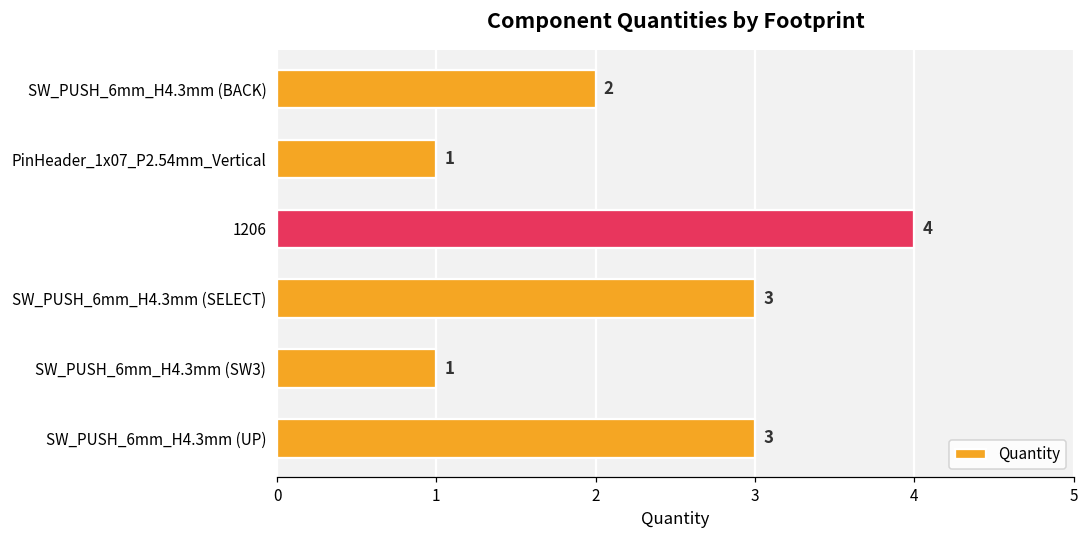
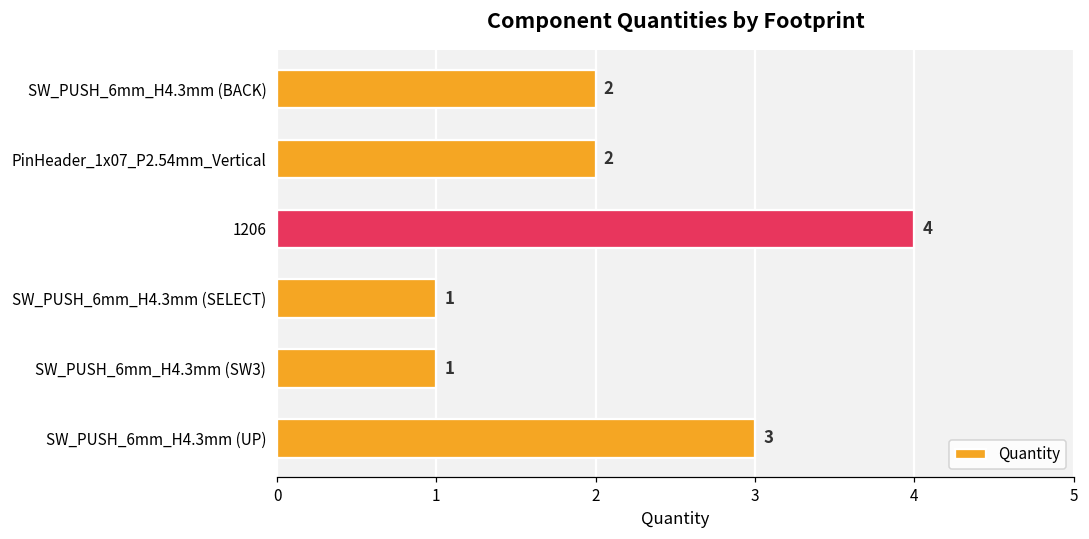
PinHeader_1x07_P2.54mm_Vertical: 1 -> 2
SW_PUSH_6mm_H4.3mm (SELECT): 3 -> 1
